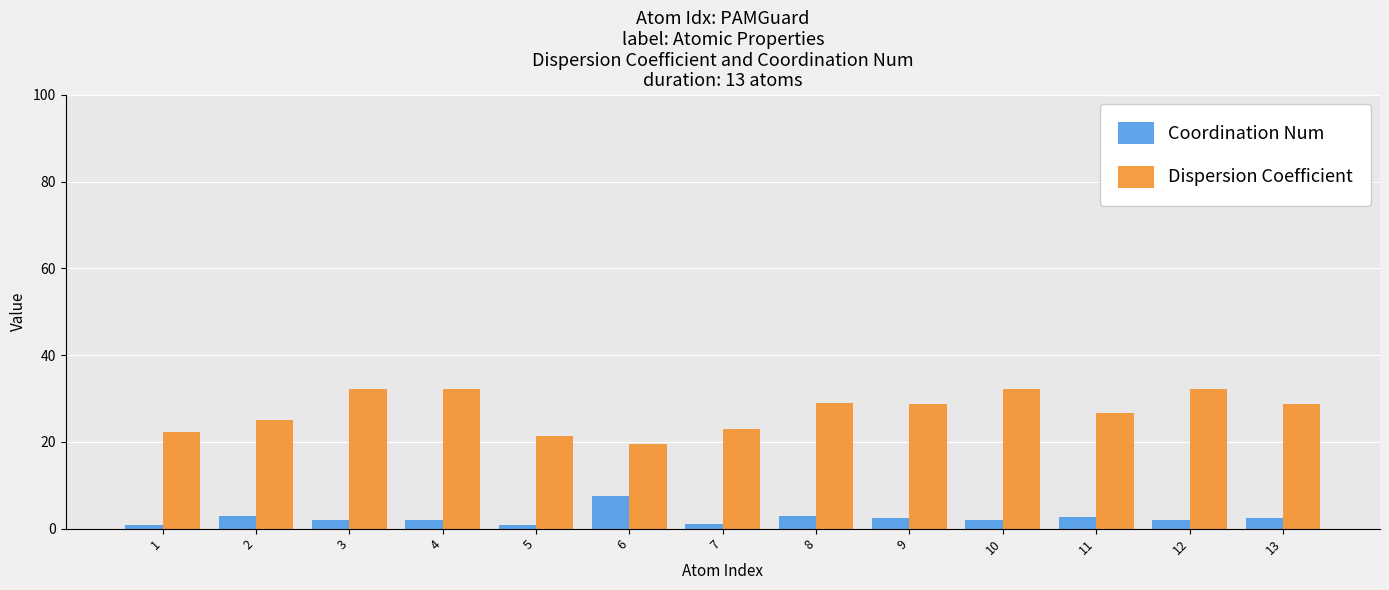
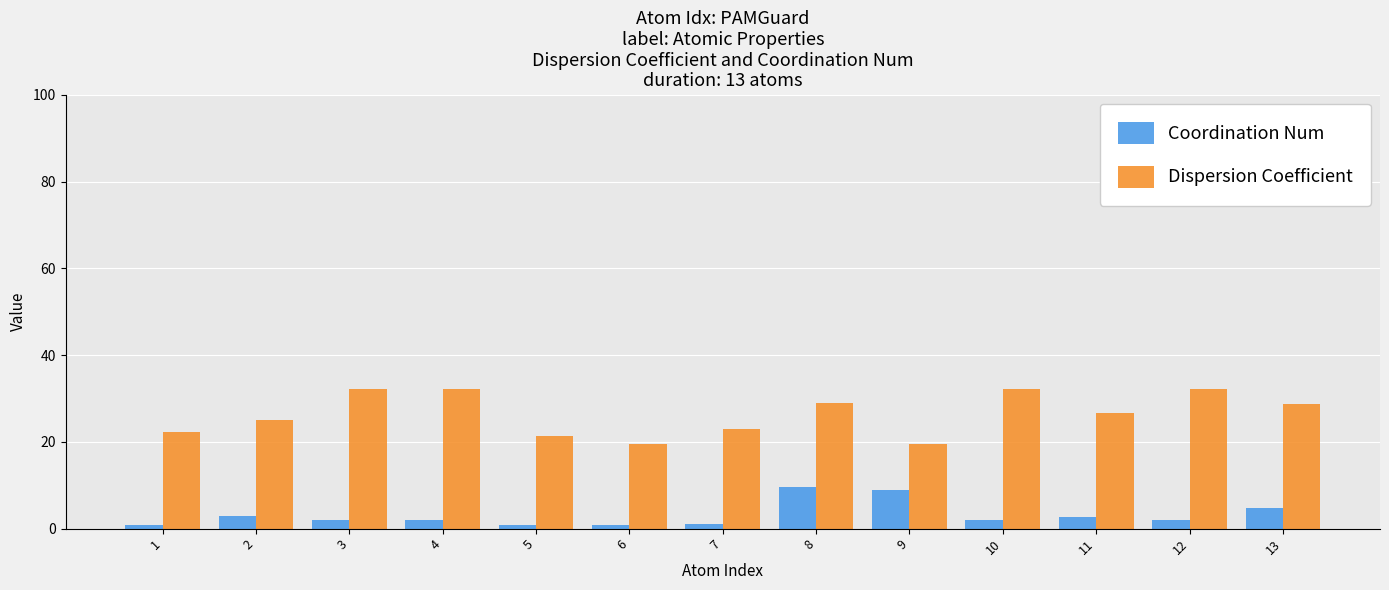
Coordination Num, 6: 8 -> 1
Coordination Num, 8: 3 -> 10
Coordination Num, 9: 2 -> 9
Dispersion Coefficient, 9: 29 -> 20
Coordination Num, 13: 2 -> 5
